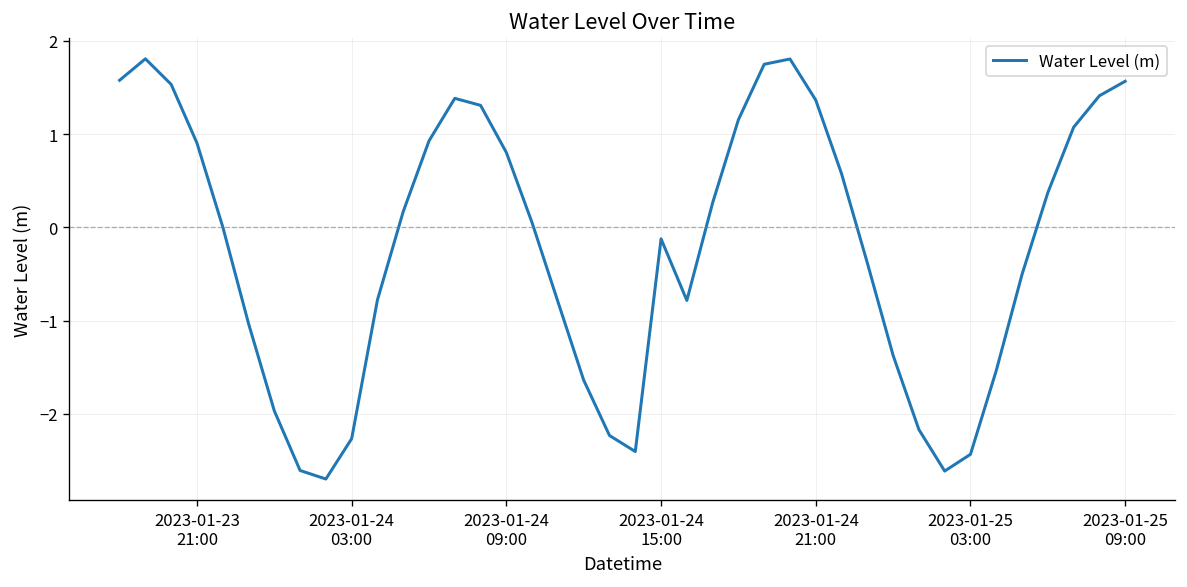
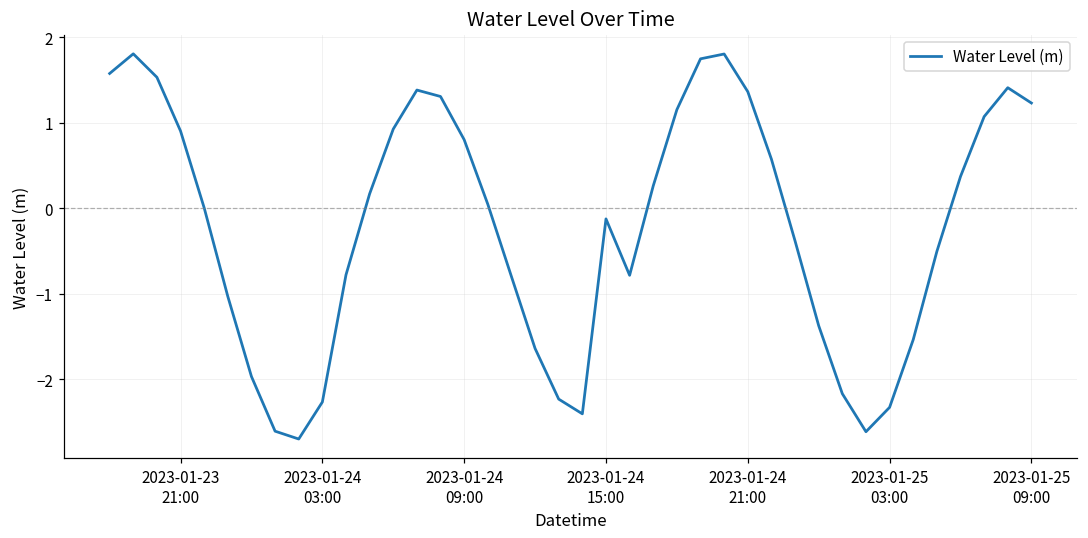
2023-01-25 03:00: -2.4 -> -2.3
2023-01-25 09:00: 1.6 -> 1.2
